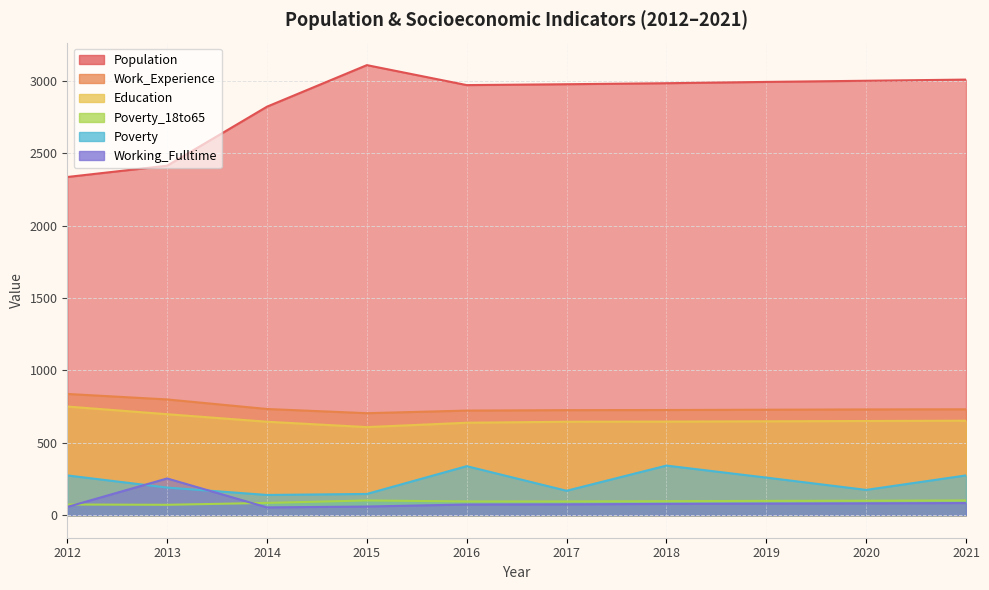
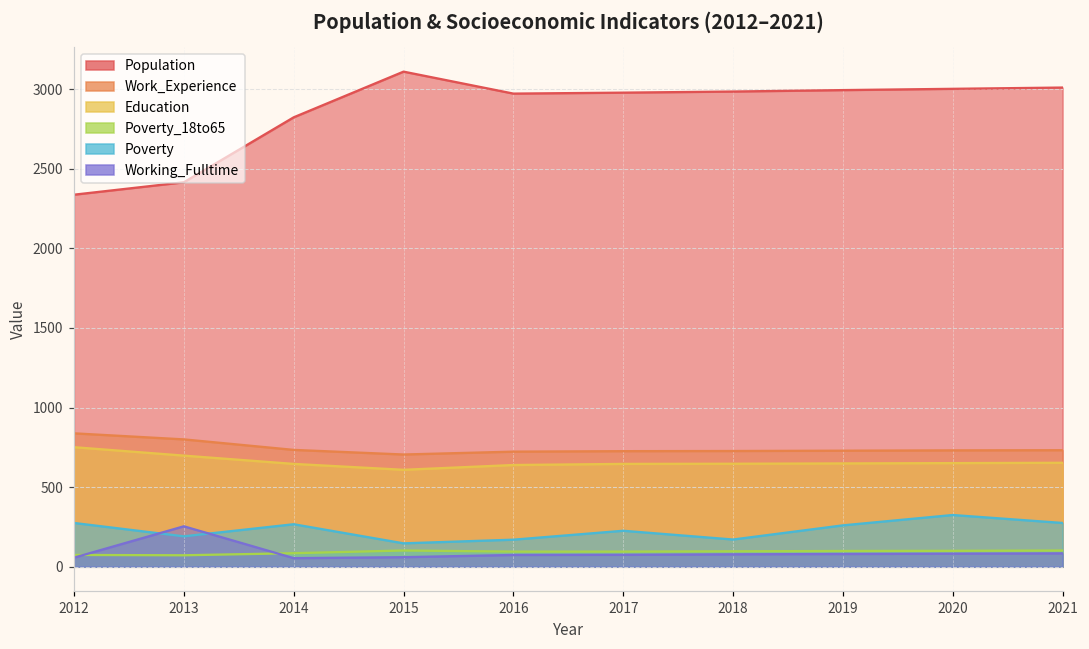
Poverty, 2014: 140 -> 270
Poverty, 2016: 340 -> 170
Poverty, 2017: 170 -> 230
Poverty, 2018: 340 -> 170
Poverty, 2020: 180 -> 330
